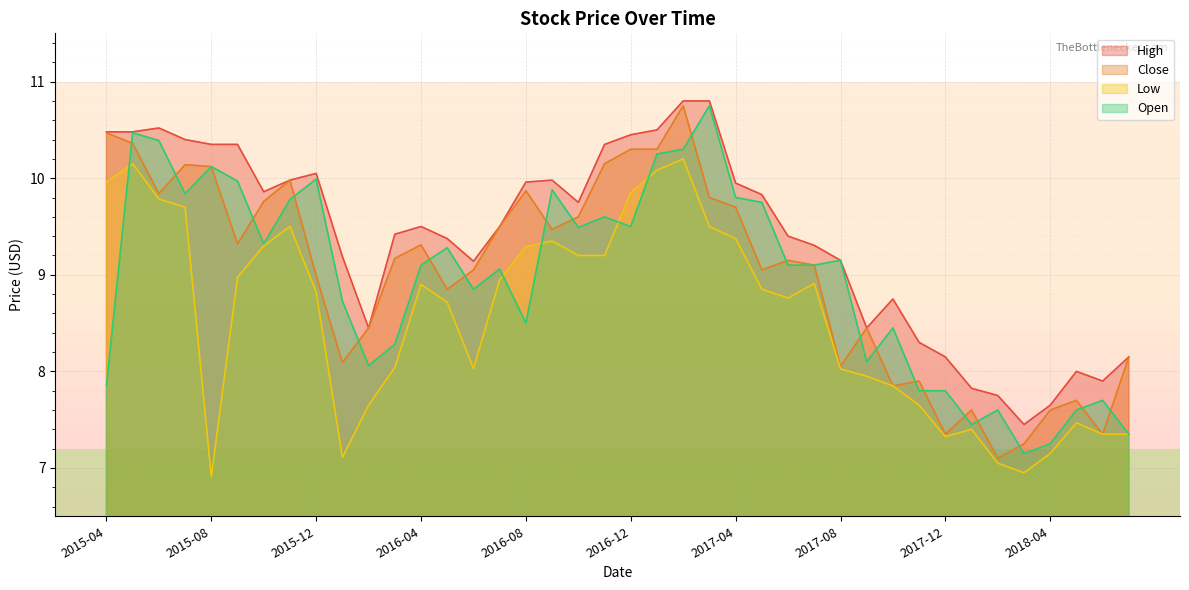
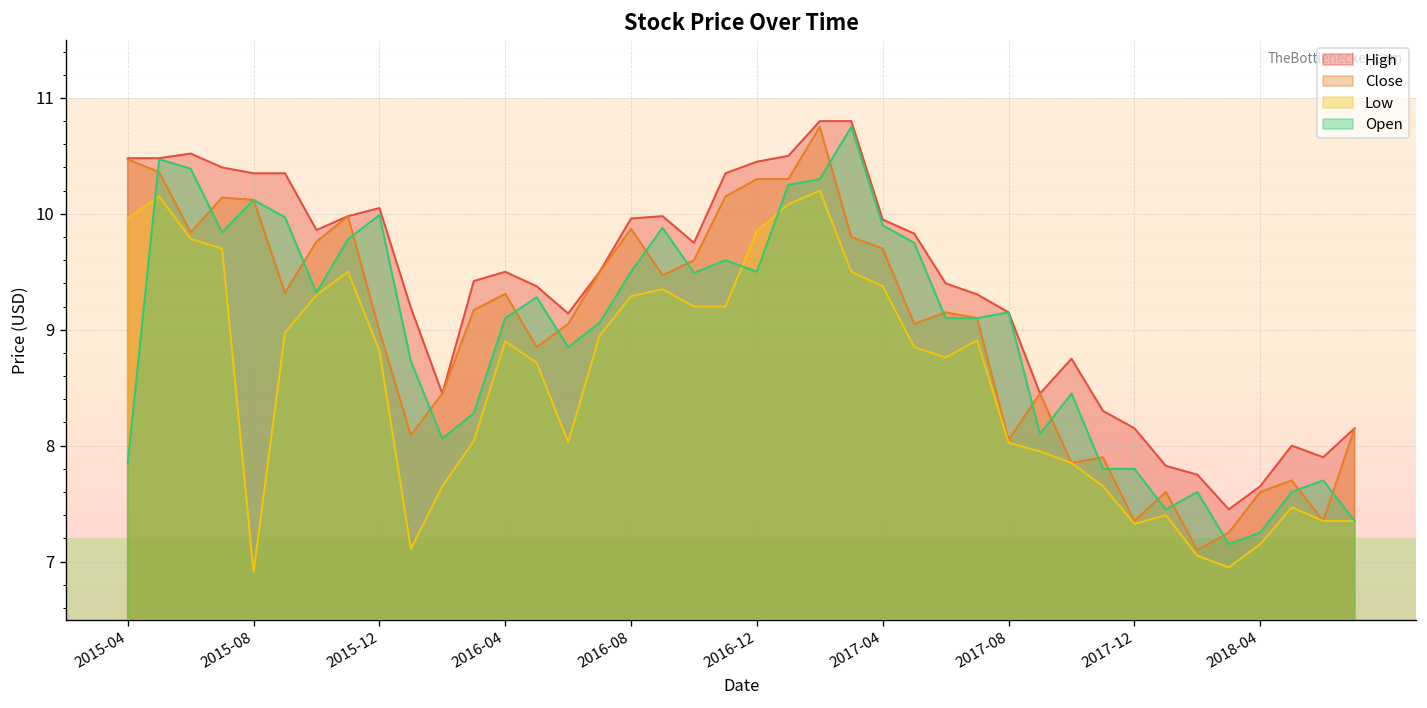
Open, 2016-08: 8.5 -> 9.5
Open, 2017-04: 9.8 -> 9.9
